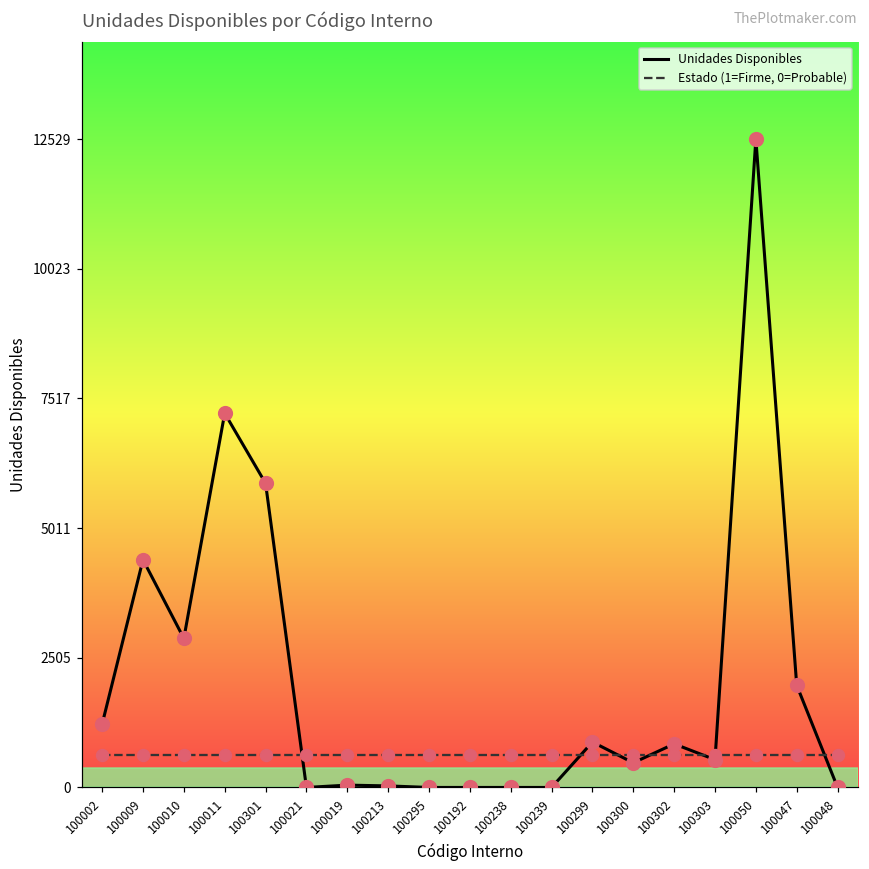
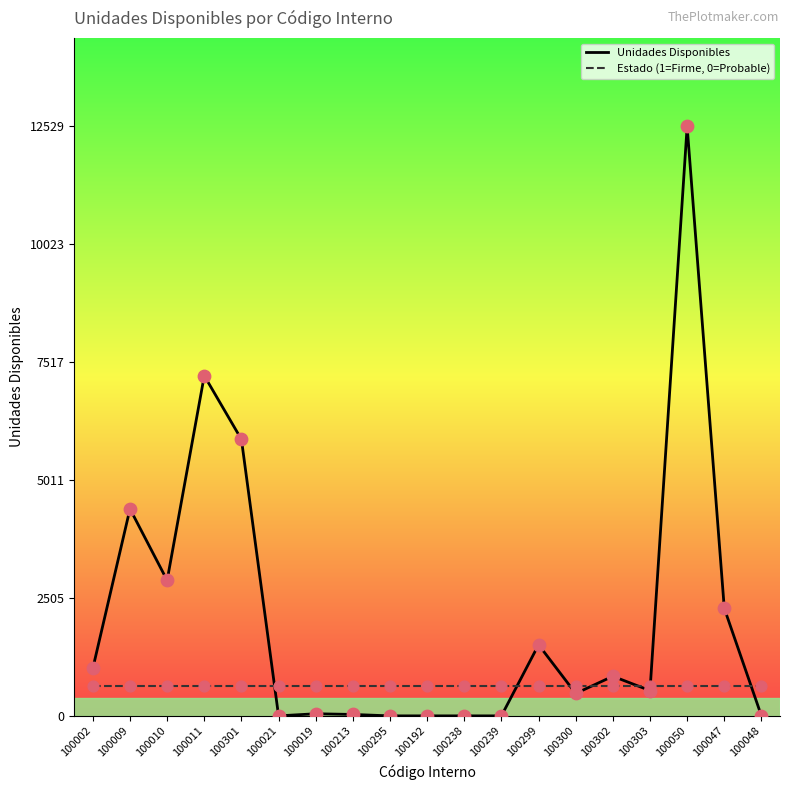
Unidades Disponibles, 100002: 1200 -> 1000
Unidades Disponibles, 100299: 900 -> 1500
Unidades Disponibles, 100047: 2000 -> 2300
